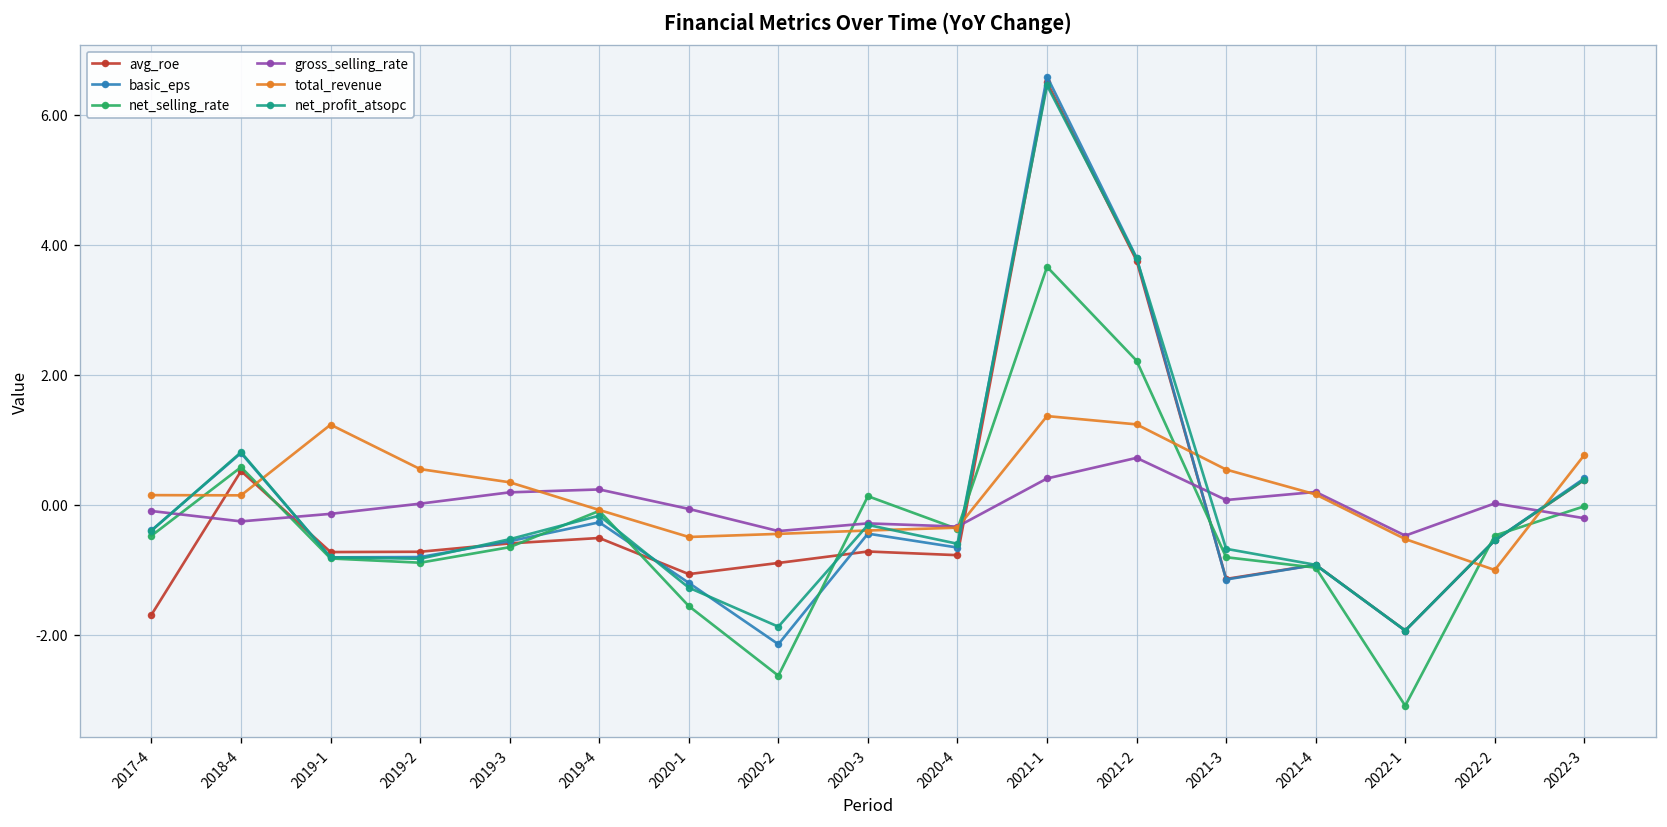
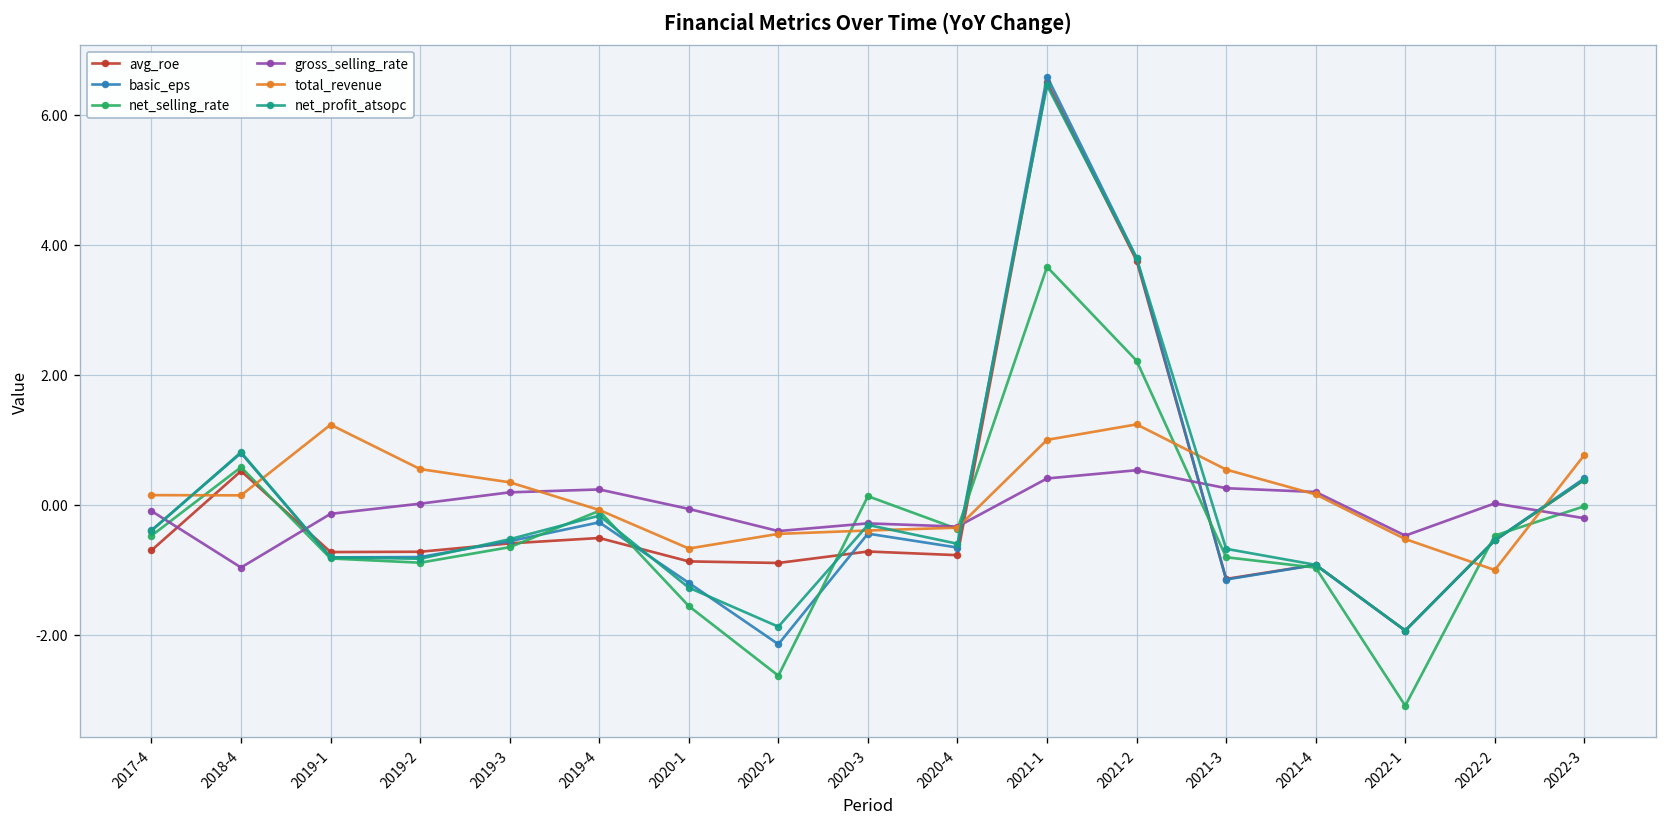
avg_roe, 2017-4: -1.7 -> -0.7
gross_selling_rate, 2018-4: -0.3 -> -1.0
avg_roe, 2020-1: -1.1 -> -0.9
total_revenue, 2020-1: -0.5 -> -0.7
total_revenue, 2021-1: 1.4 -> 1.0
gross_selling_rate, 2021-2: 0.7 -> 0.5
gross_selling_rate, 2021-3: 0.1 -> 0.3
